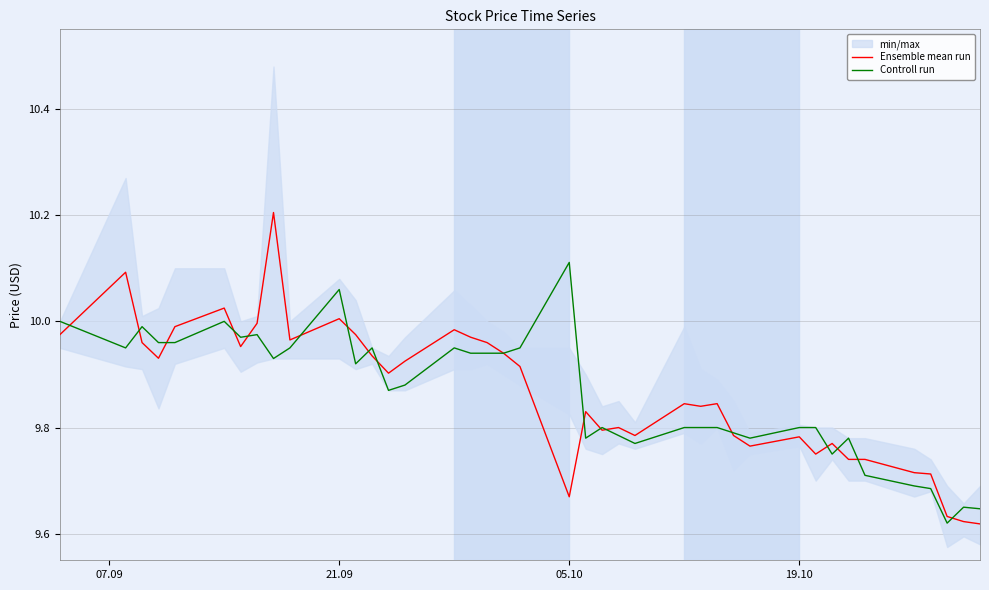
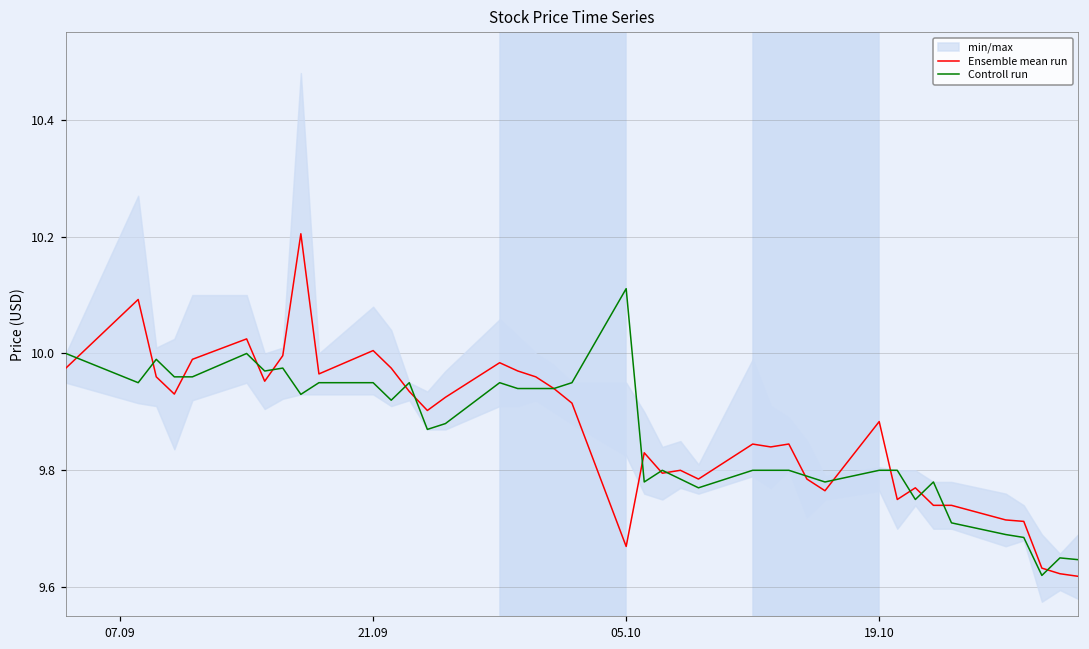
Controll run, 21.09: 10.06 -> 9.95
Ensemble mean run, 19.10: 9.78 -> 9.88
